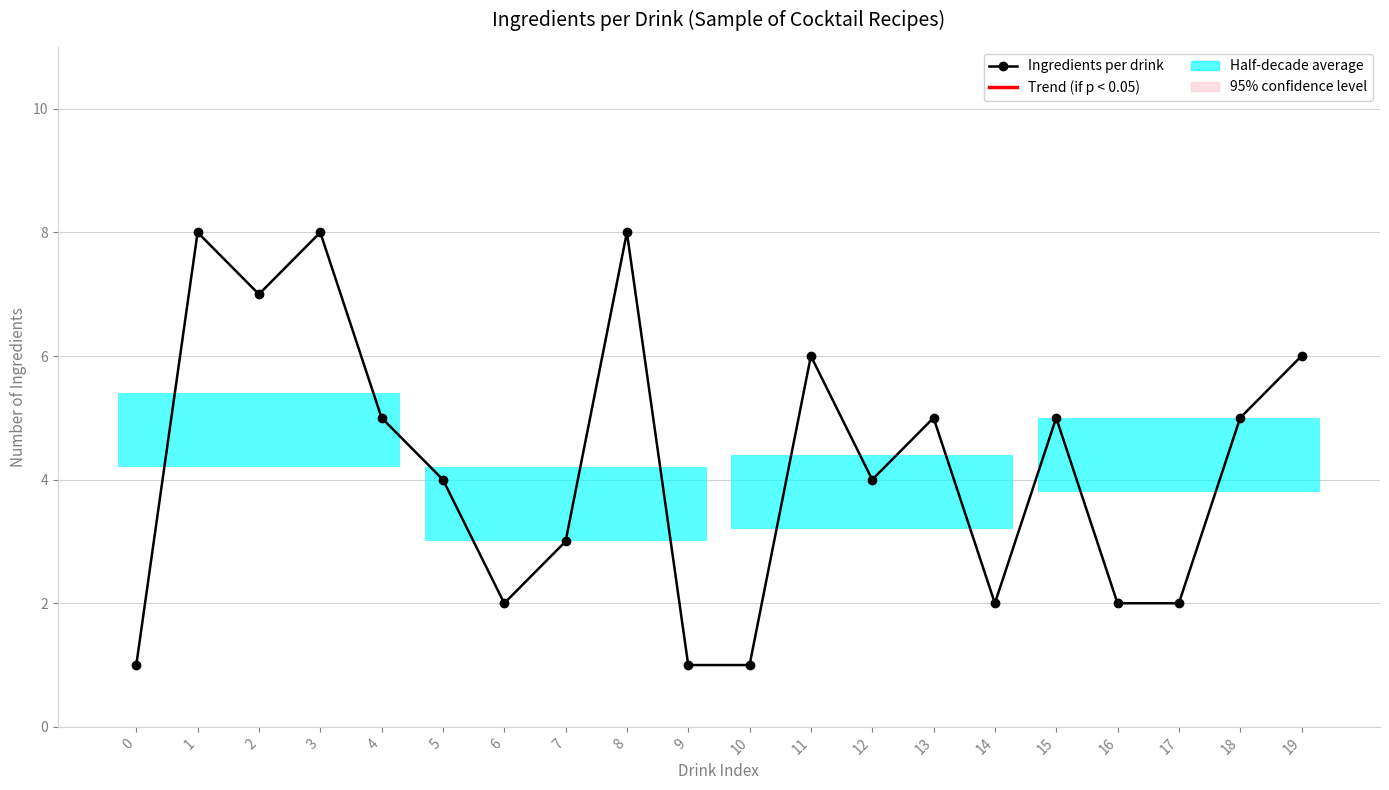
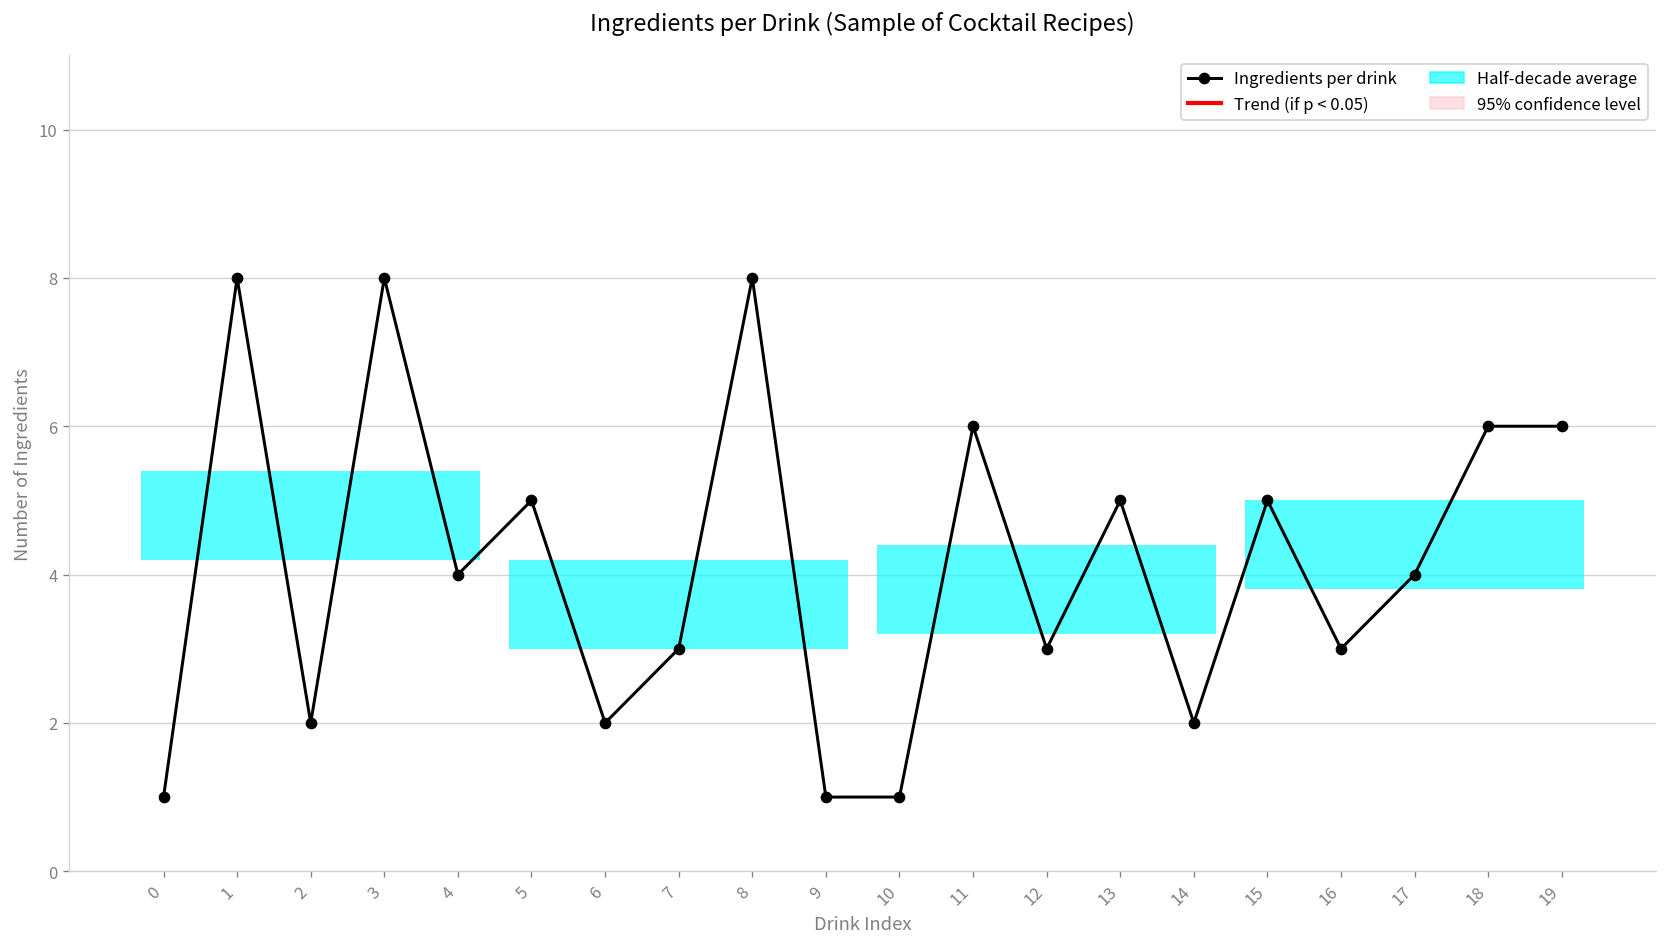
2: 7 -> 2
4: 5 -> 4
5: 4 -> 5
12: 4 -> 3
16: 2 -> 3
17: 2 -> 4
18: 5 -> 6
